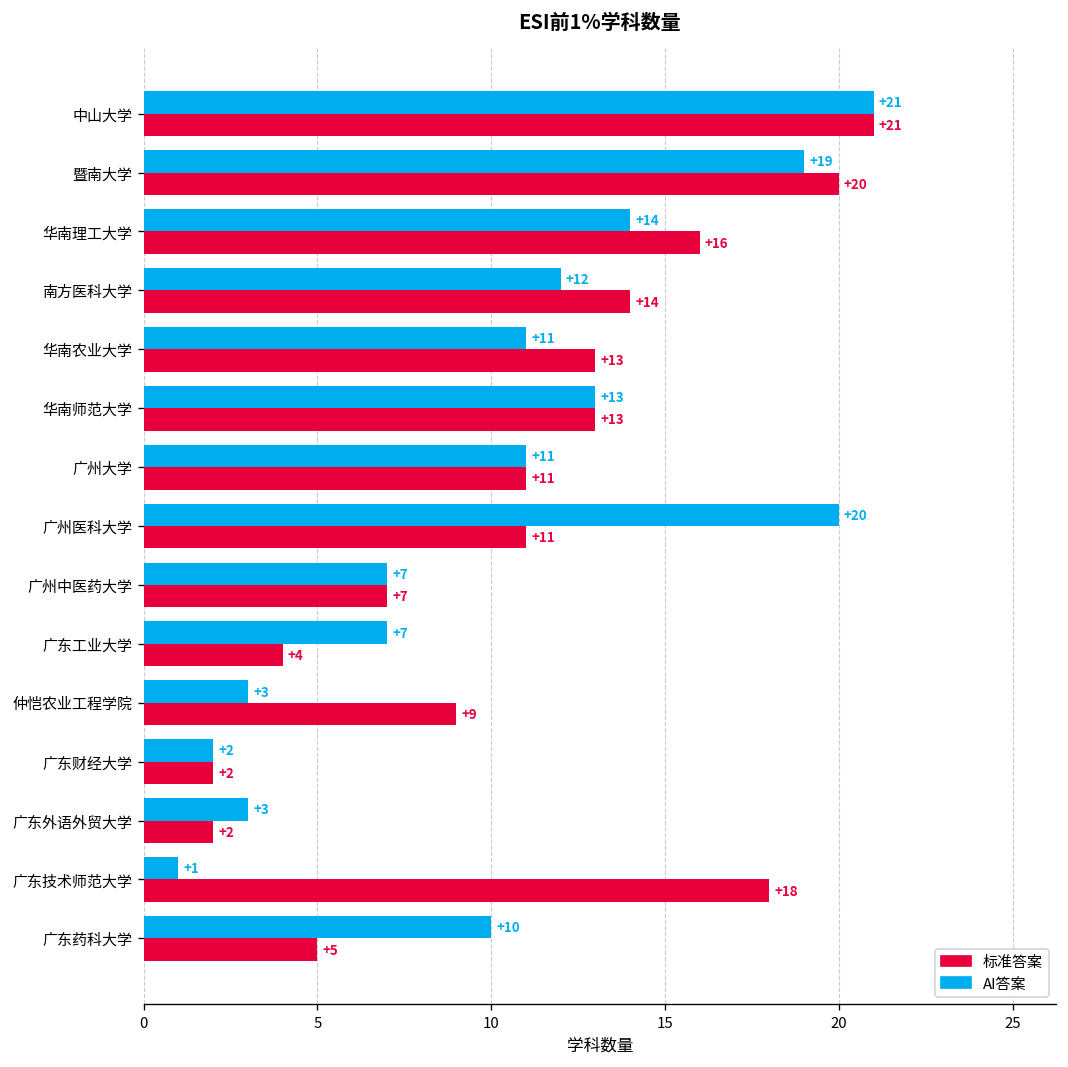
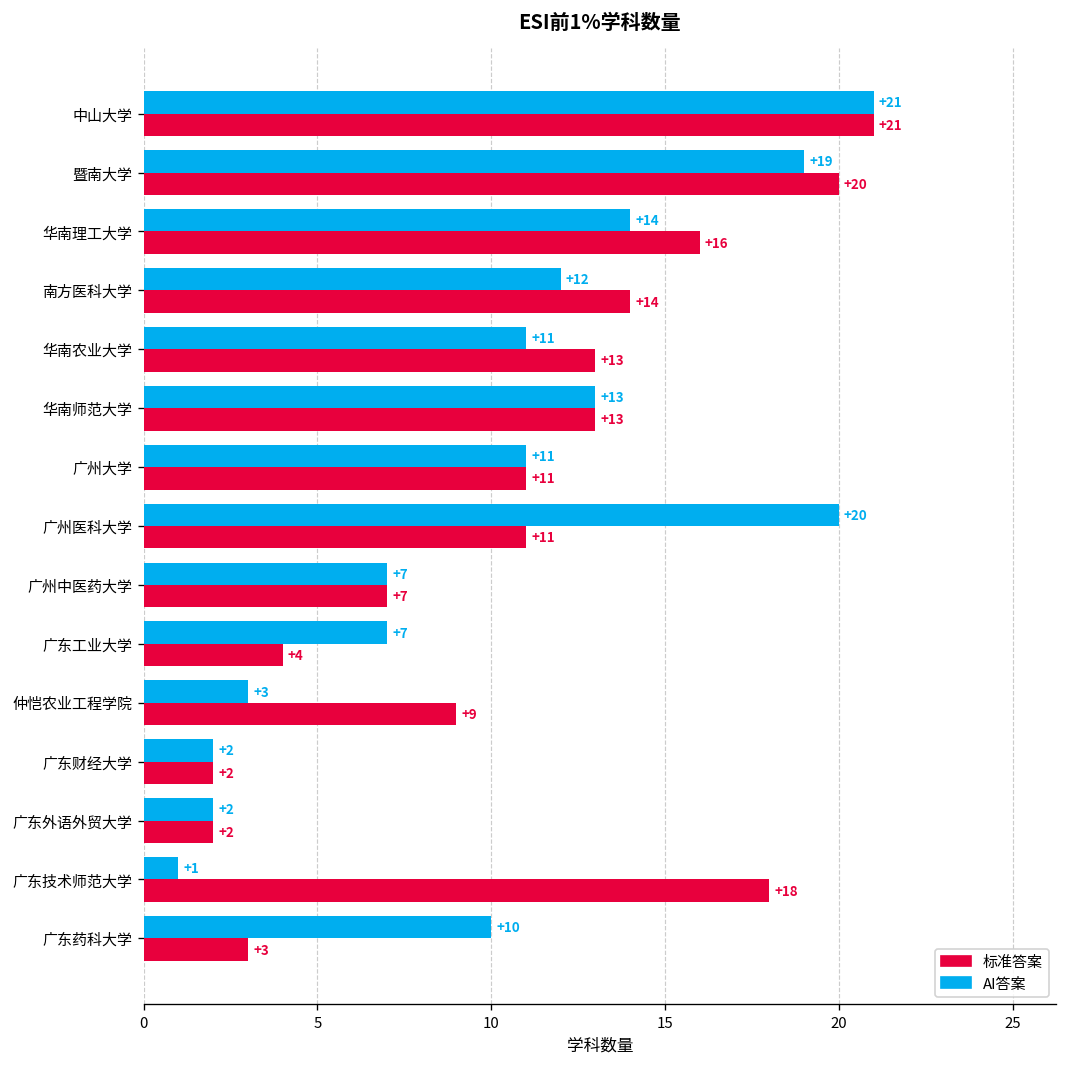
AI答案, 广东外语外贸大学: +3 -> +2
标准答案, 广东药科大学: +5 -> +3
